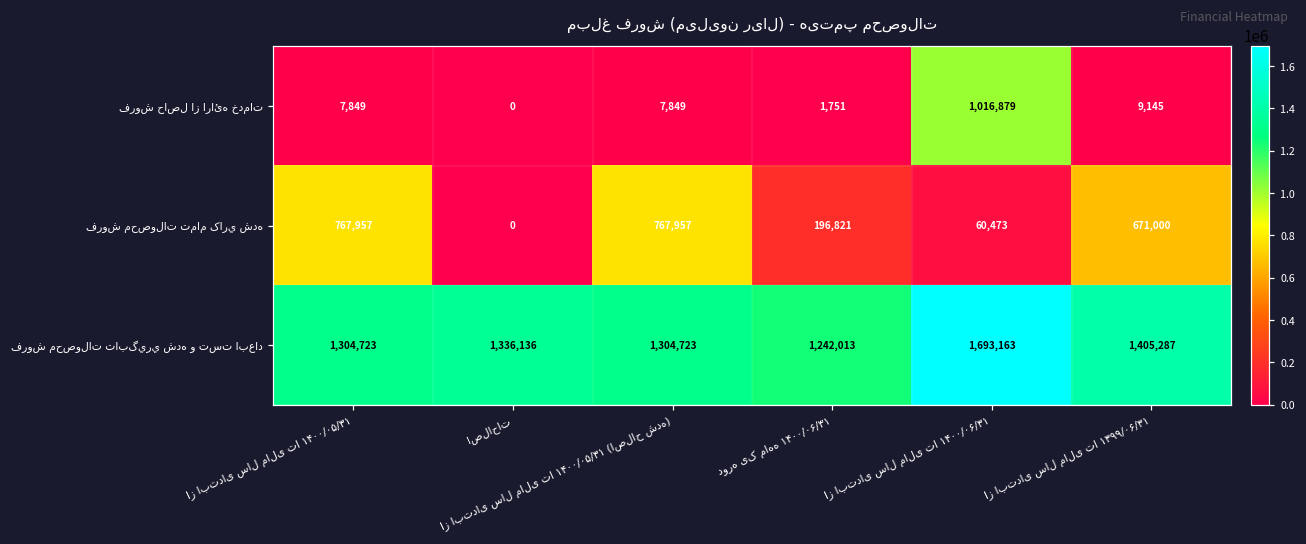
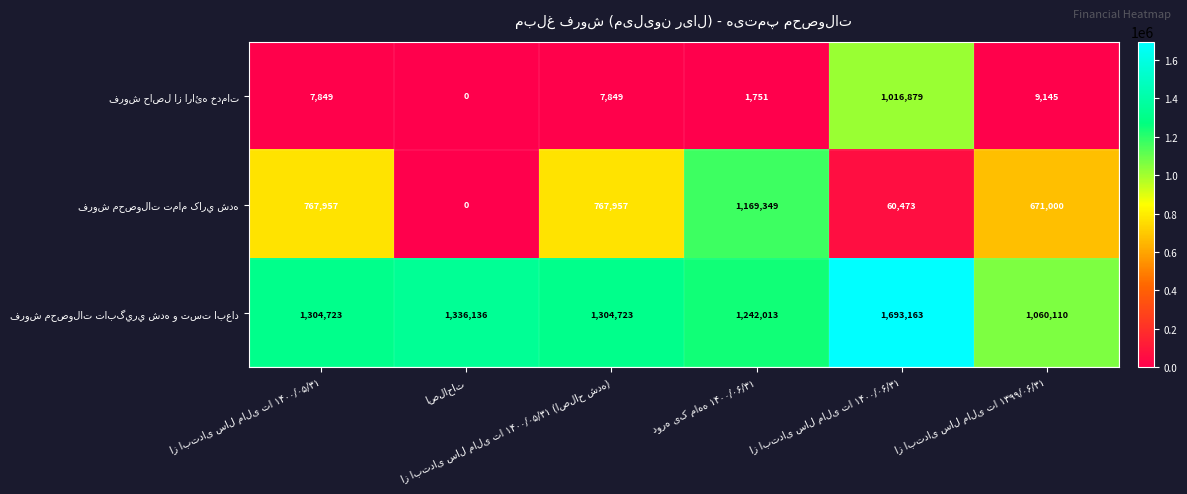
فروش محصولات تمام کاري شده, دوره یک ماهه ۱۴۰۰/۰۶/۳۱: 196,821 -> 1,169,349
فروش محصولات تابگيري شده و تست ابعاد, از ابتدای سال مالی تا ۱۳۹۹/۰۶/۳۱: 1,405,287 -> 1,060,110
